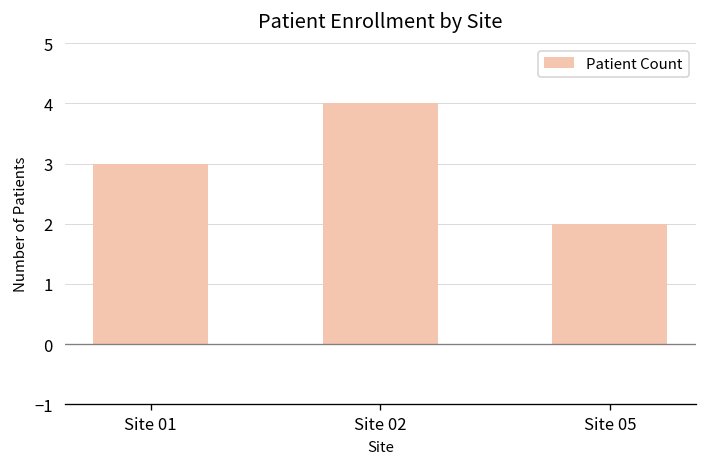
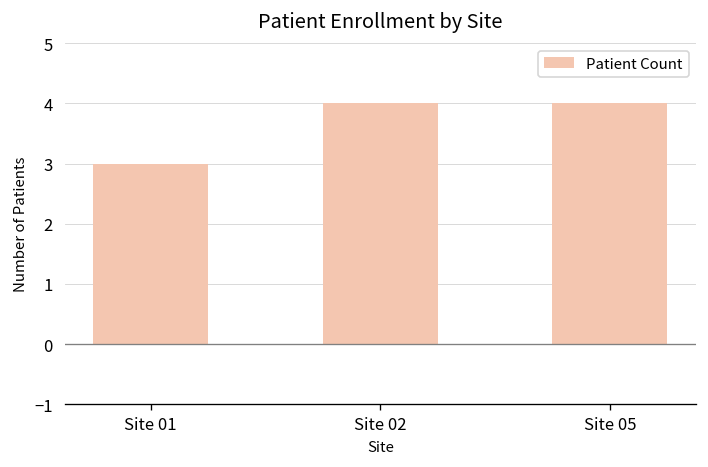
Site 05: 2 -> 4
